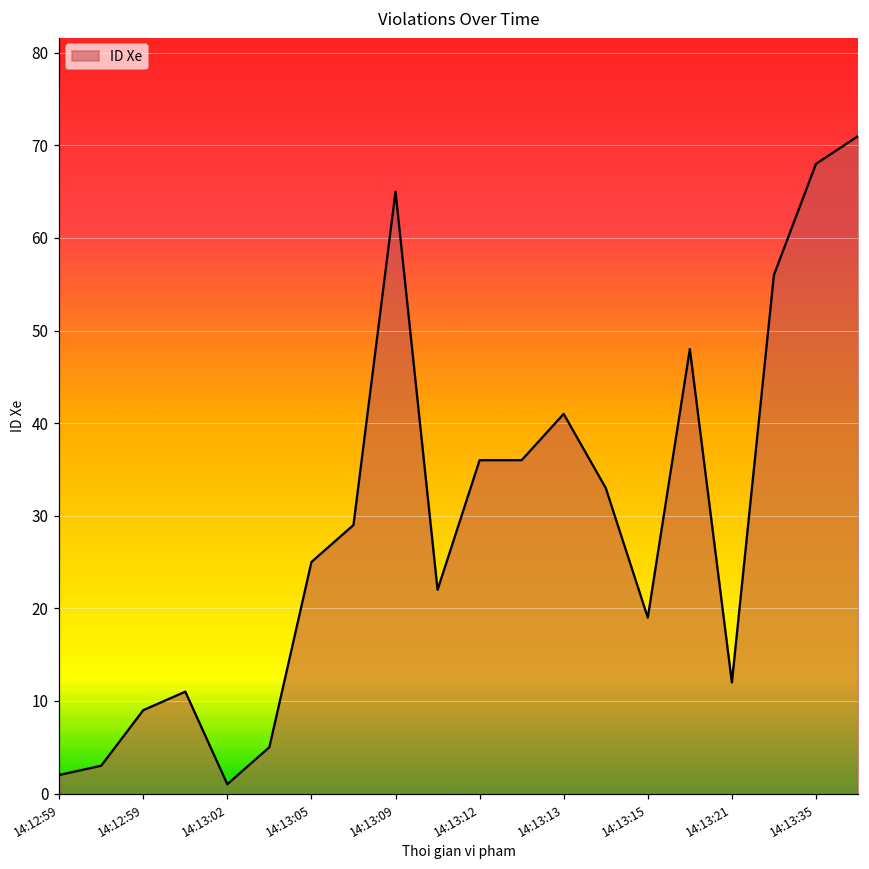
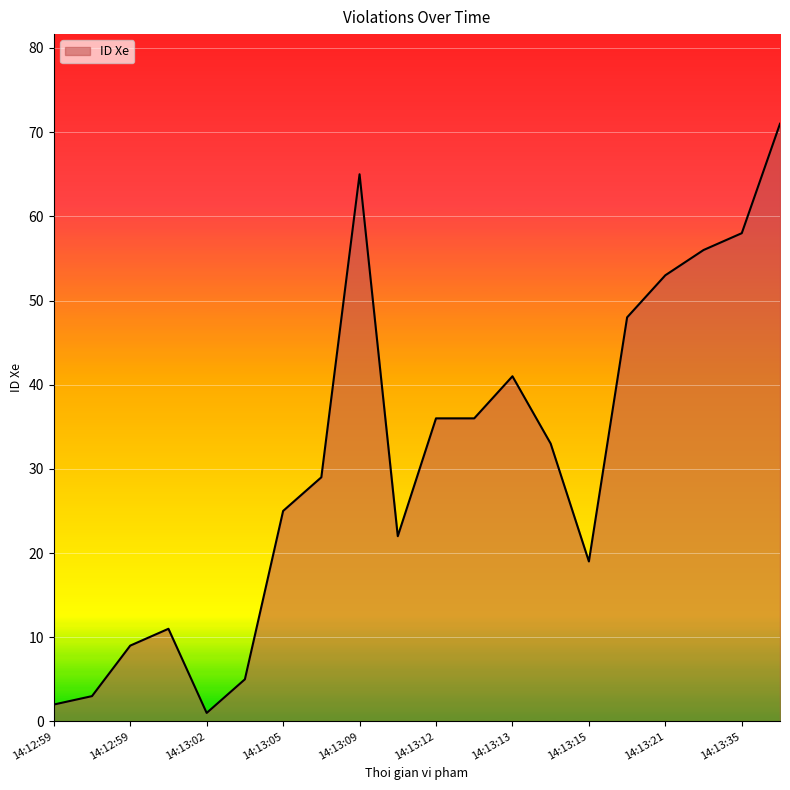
14:13:21: 12 -> 53
14:13:35: 68 -> 58
